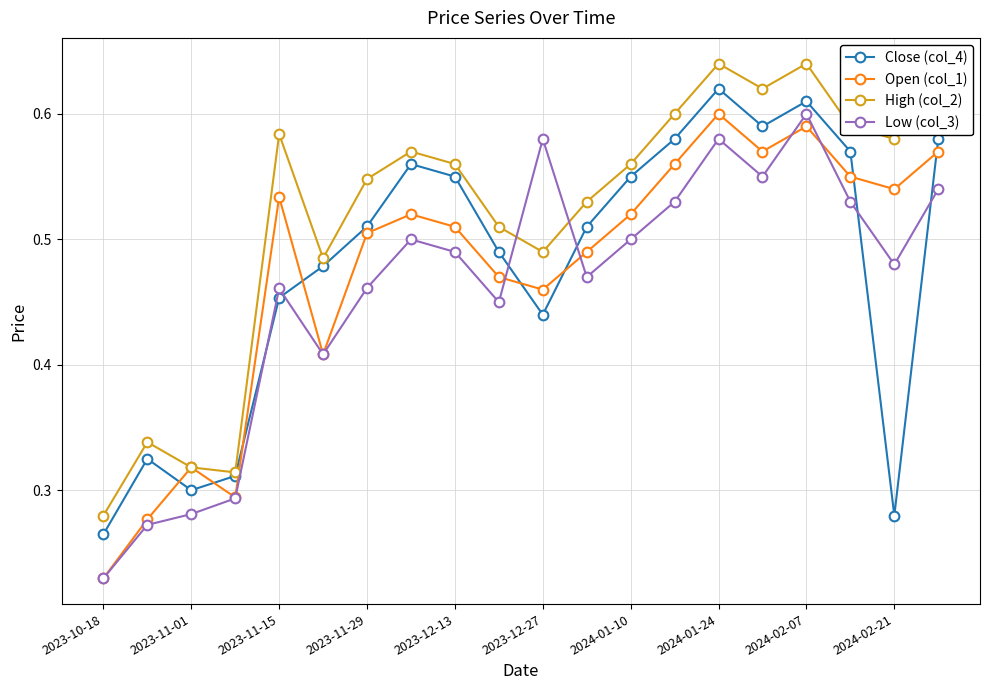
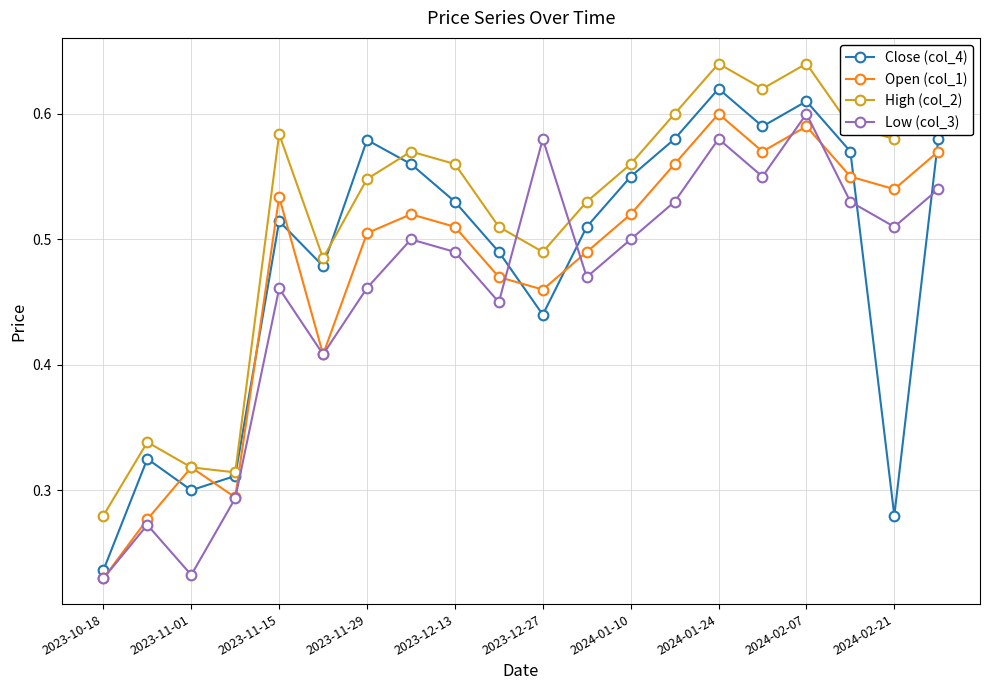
Close (col_4), 2023-10-18: 0.265 -> 0.237
Low (col_3), 2023-11-01: 0.281 -> 0.233
Close (col_4), 2023-11-15: 0.454 -> 0.515
Close (col_4), 2023-11-29: 0.510 -> 0.579
Close (col_4), 2023-12-13: 0.55 -> 0.53
Low (col_3), 2024-02-21: 0.48 -> 0.51
